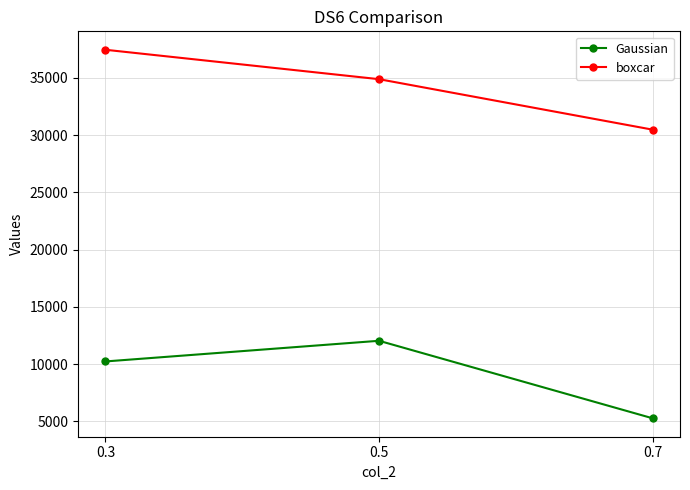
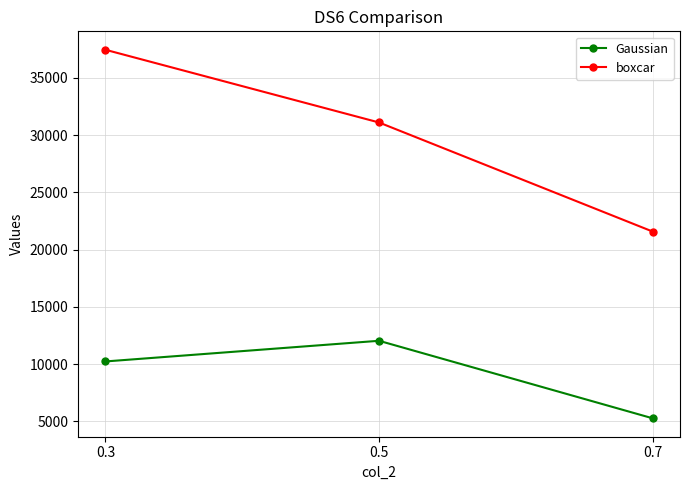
boxcar, 0.5: 34900 -> 31100
boxcar, 0.7: 30500 -> 21600
